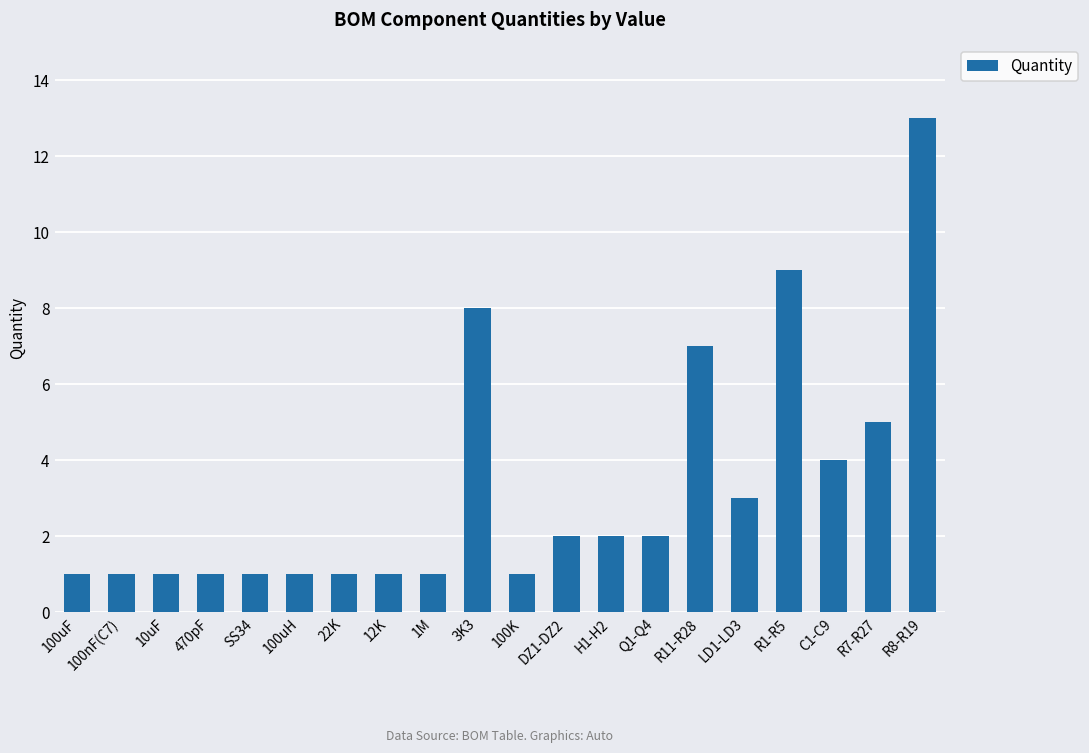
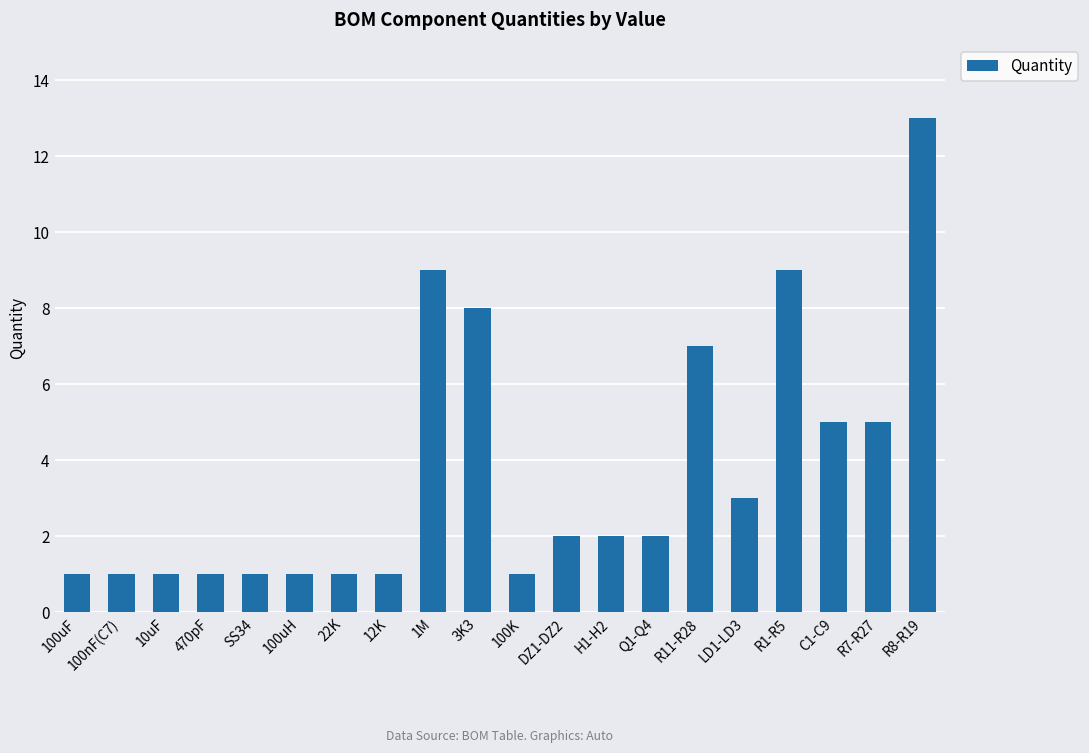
1M: 1 -> 9
C1-C9: 4 -> 5
